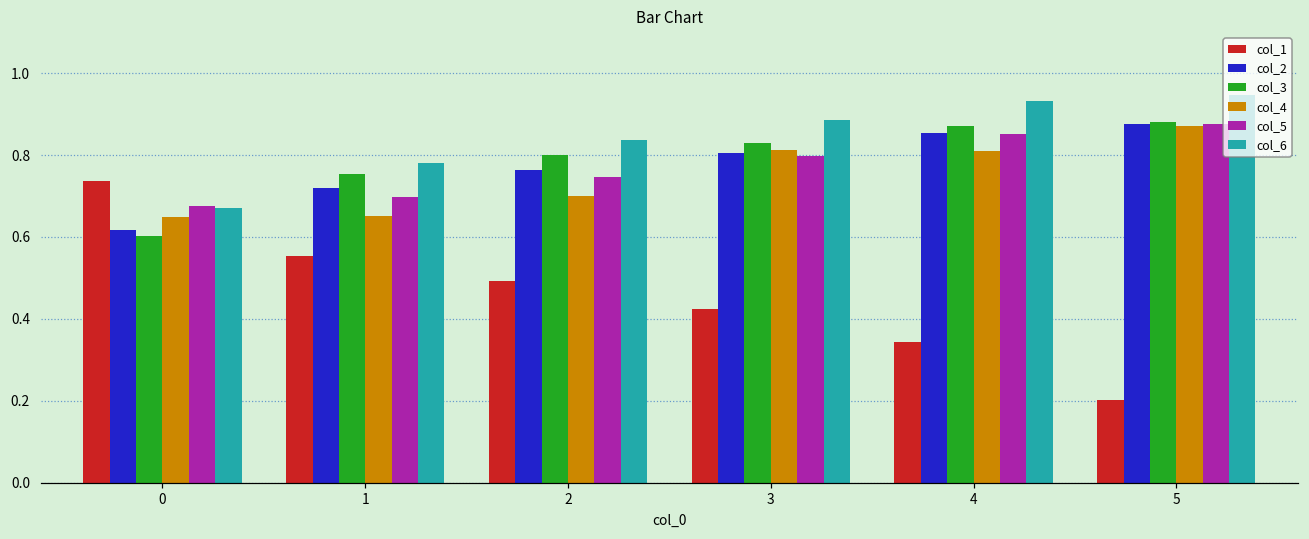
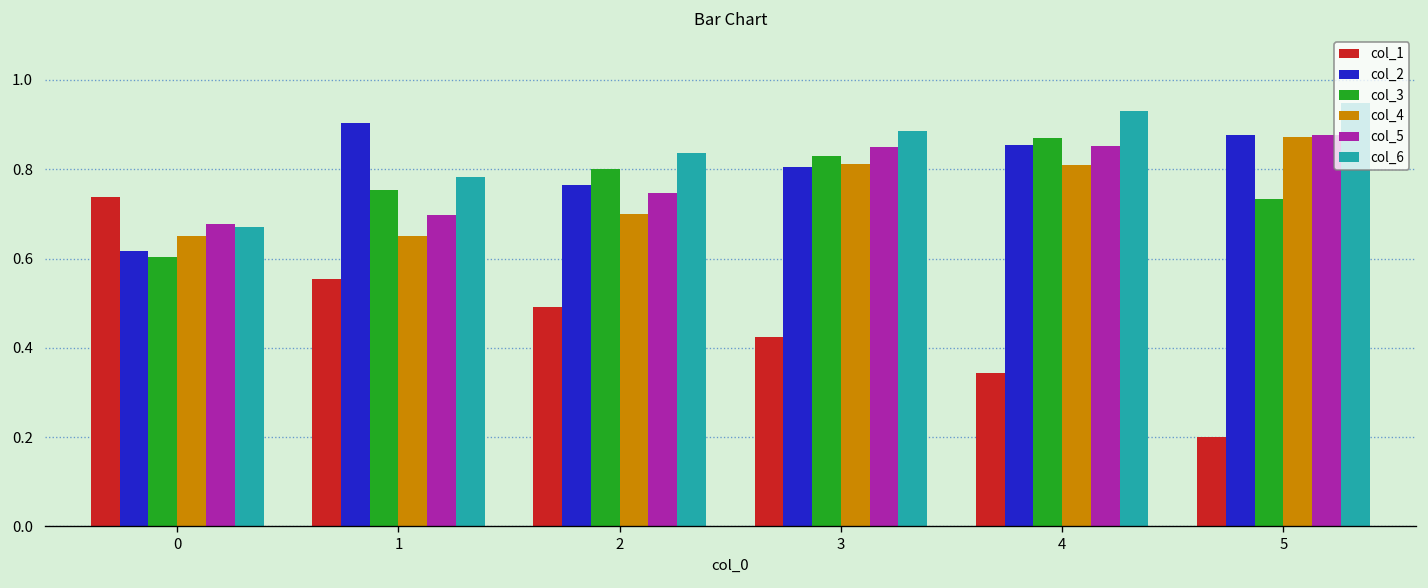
col_2, 1: 0.72 -> 0.90
col_5, 3: 0.80 -> 0.85
col_3, 5: 0.88 -> 0.73
